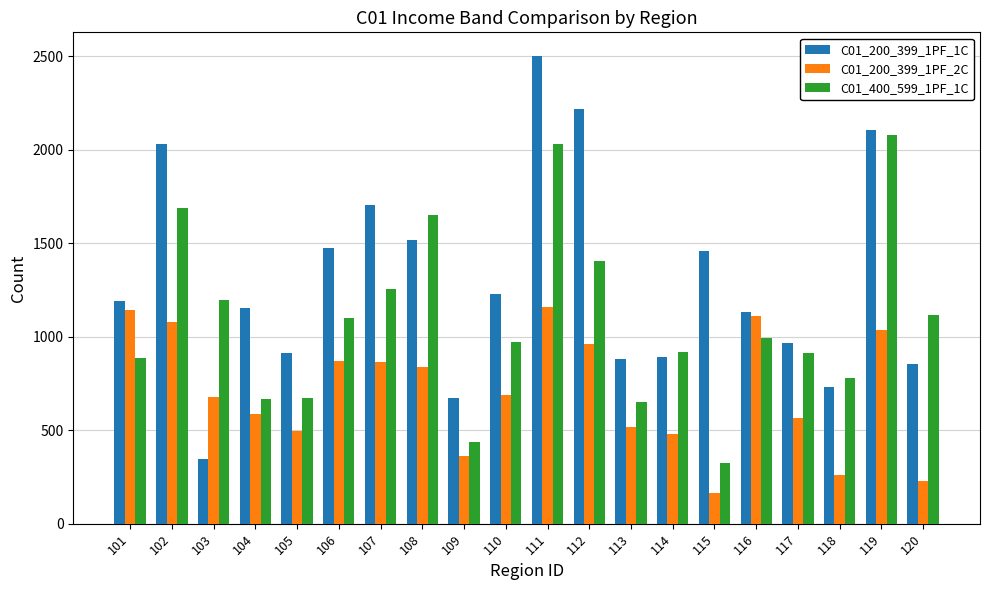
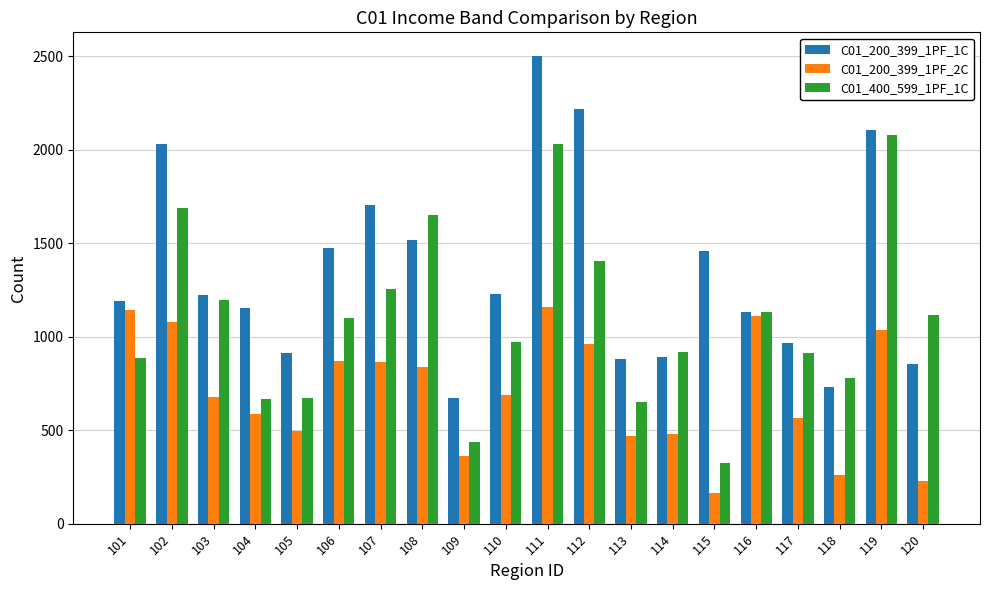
C01_200_399_1PF_1C, 103: 350 -> 1220
C01_200_399_1PF_2C, 113: 520 -> 470
C01_400_599_1PF_1C, 116: 990 -> 1130
